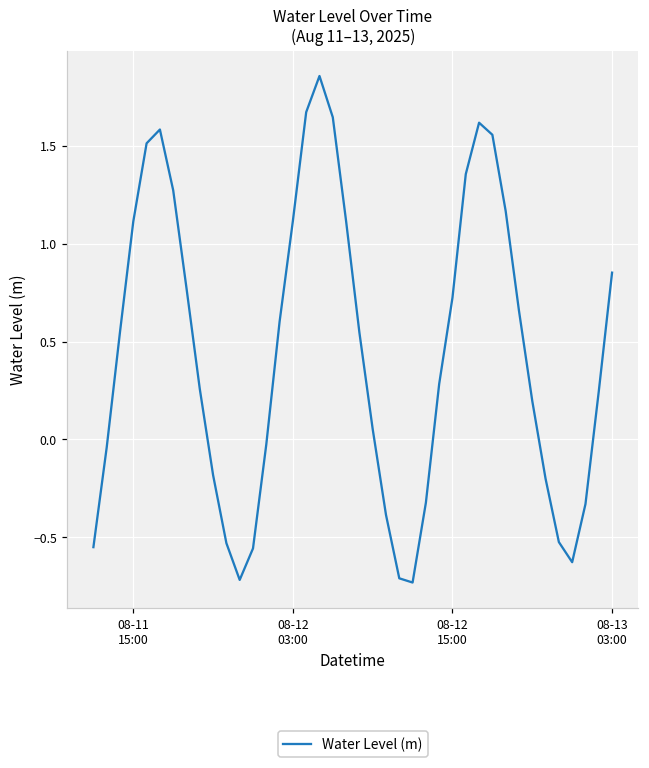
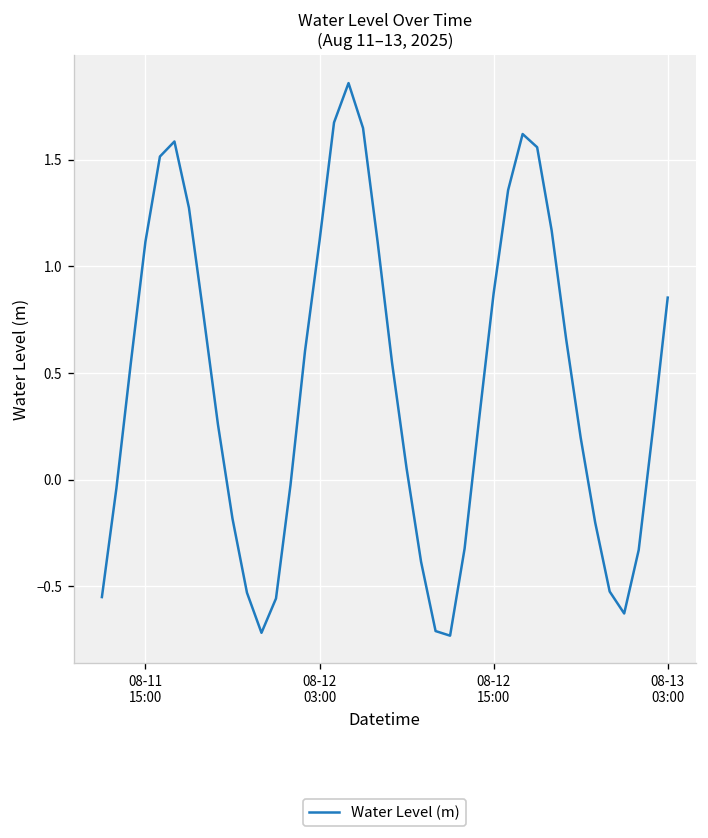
08-12 15:00: 0.73 -> 0.87
